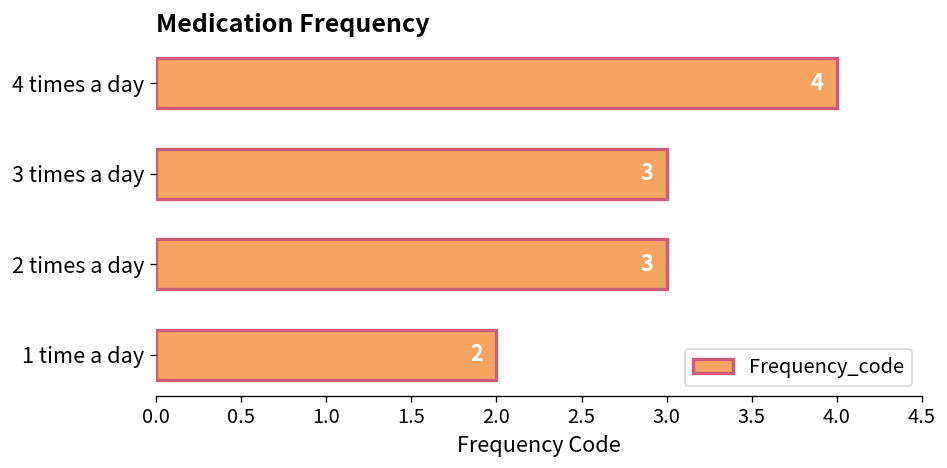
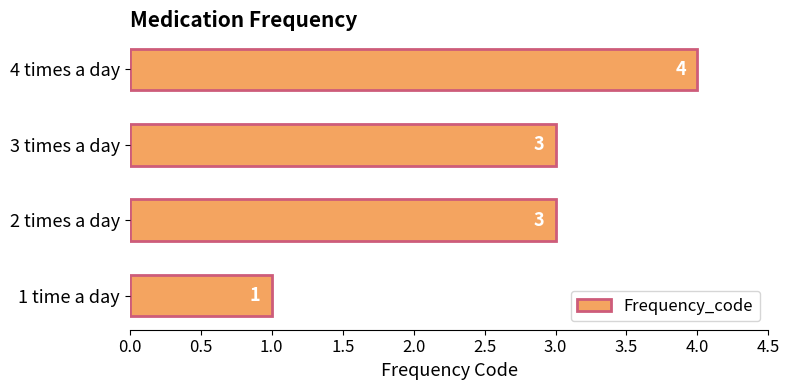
1 time a day: 2 -> 1
